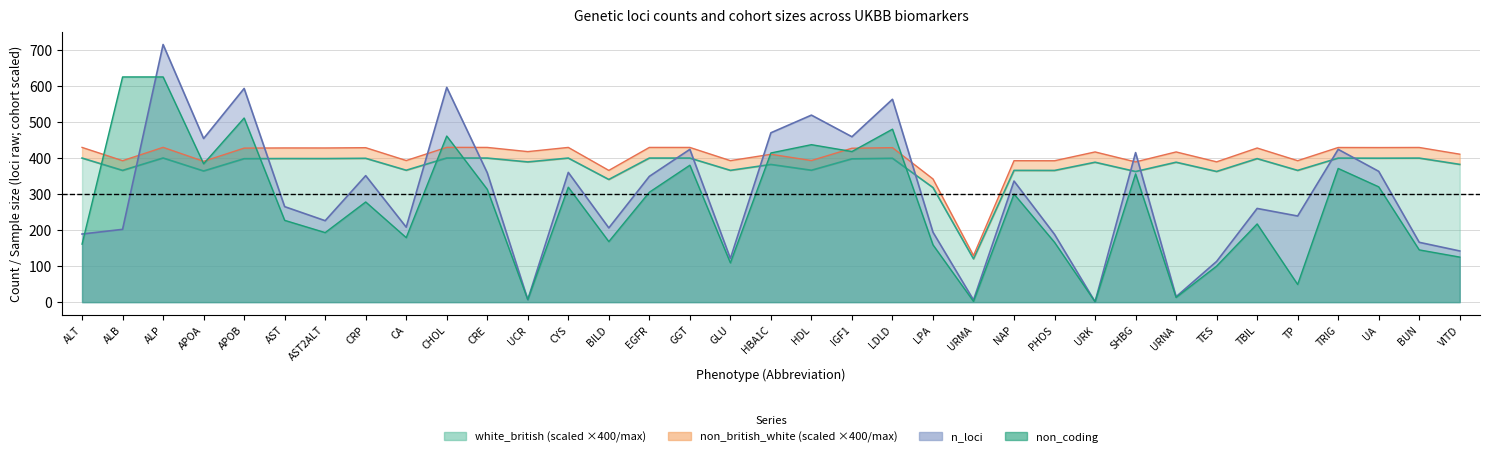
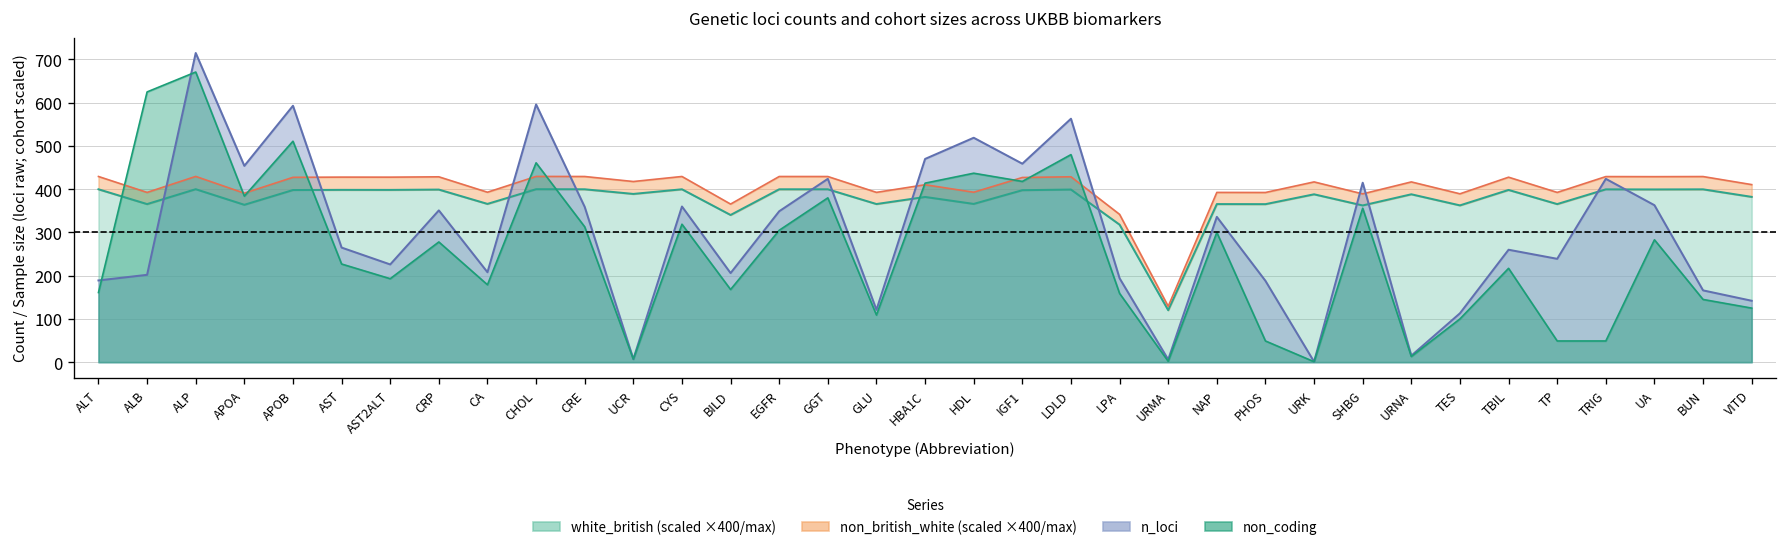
non_coding, ALP: 630 -> 670
non_coding, PHOS: 170 -> 50
non_coding, TRIG: 370 -> 50
non_coding, UA: 320 -> 280
